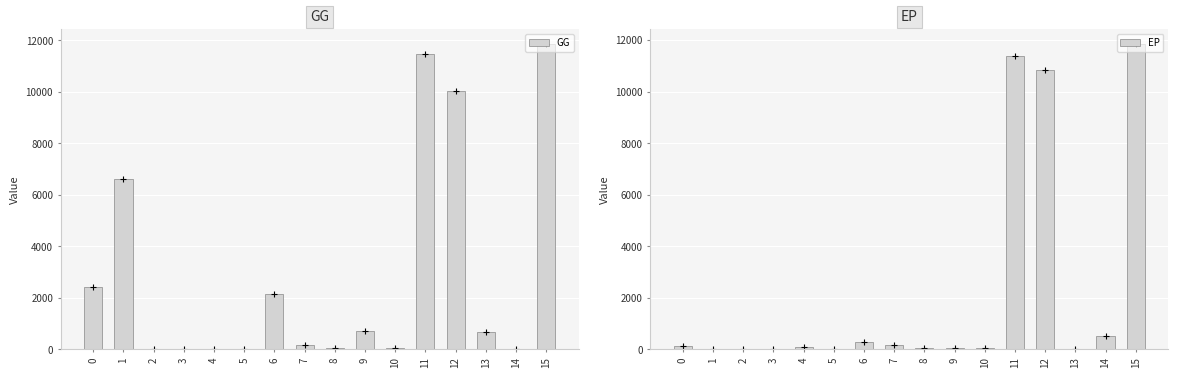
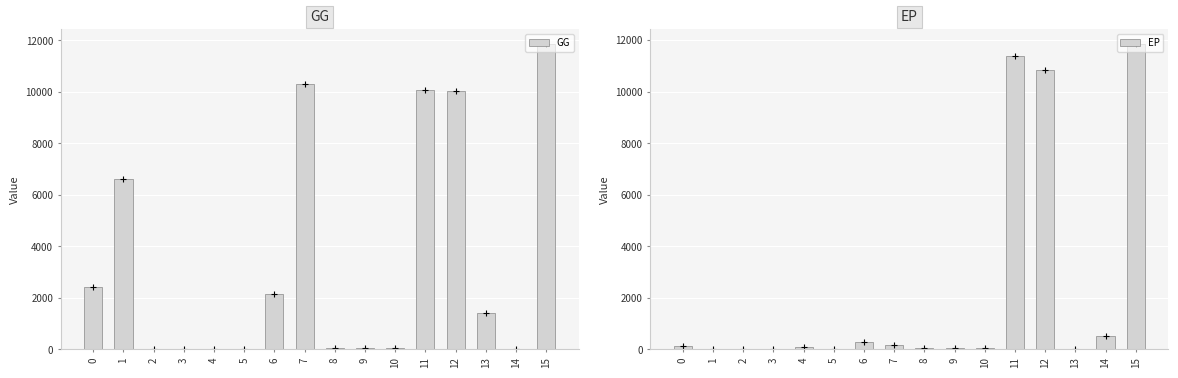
GG, 7: 200 -> 10300
GG, 9: 700 -> 100
GG, 11: 11500 -> 10100
GG, 13: 700 -> 1400
